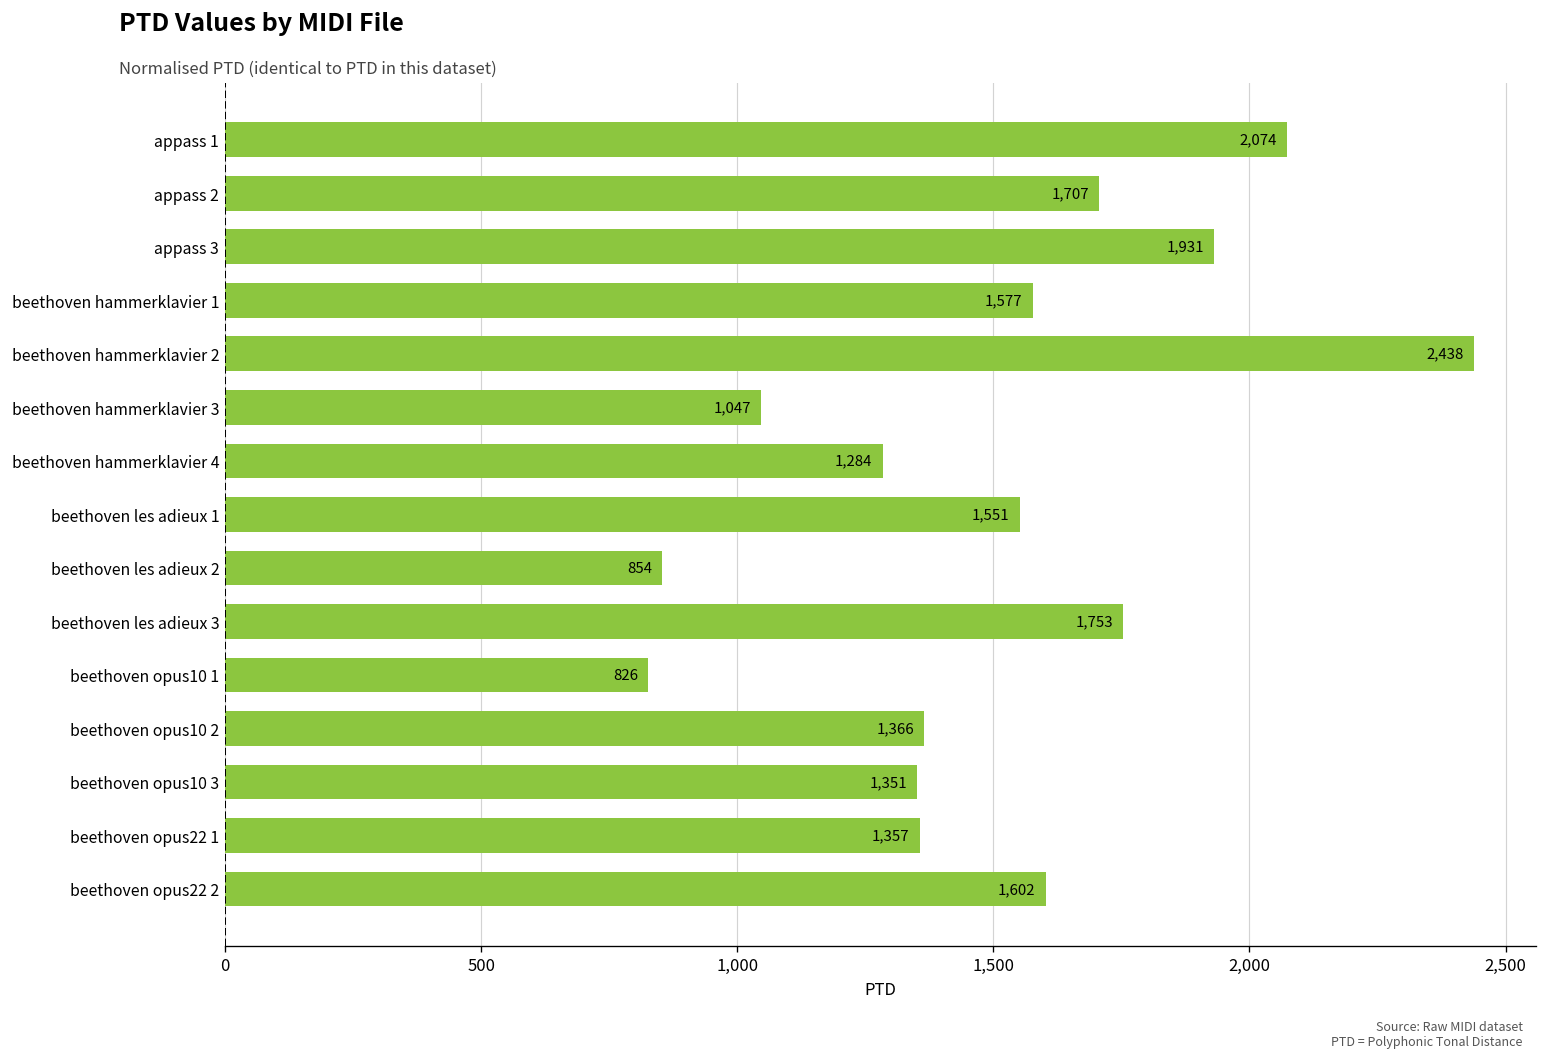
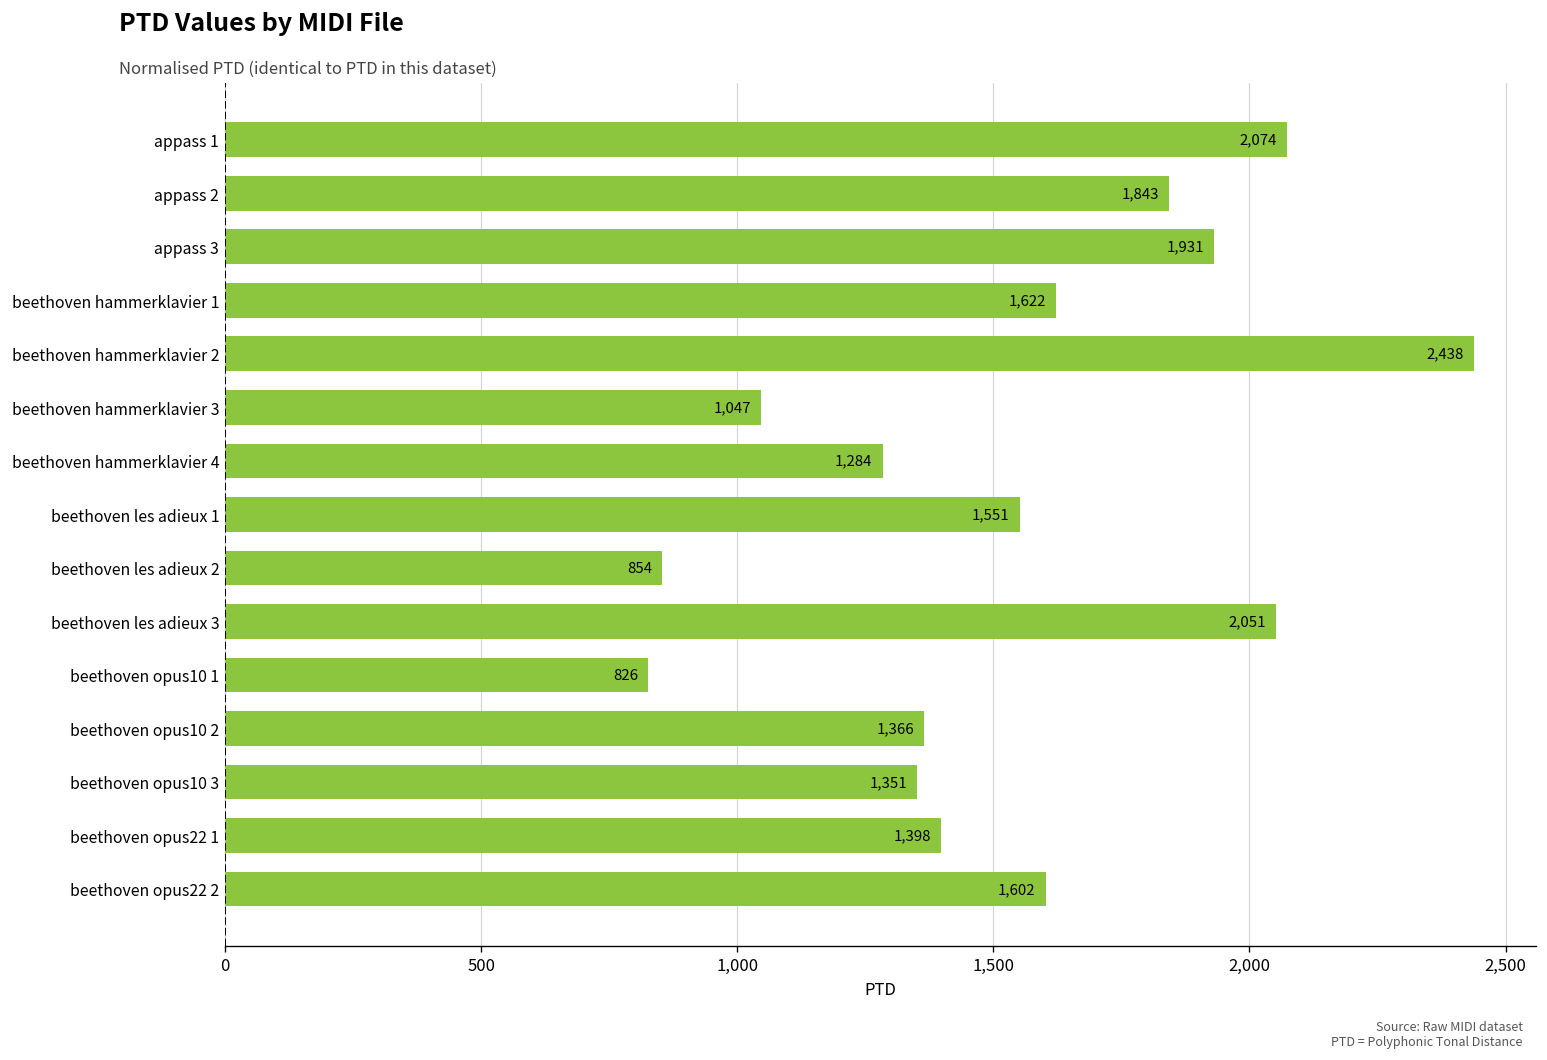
appass 2: 1,707 -> 1,843
beethoven hammerklavier 1: 1,577 -> 1,622
beethoven les adieux 3: 1,753 -> 2,051
beethoven opus22 1: 1,357 -> 1,398
